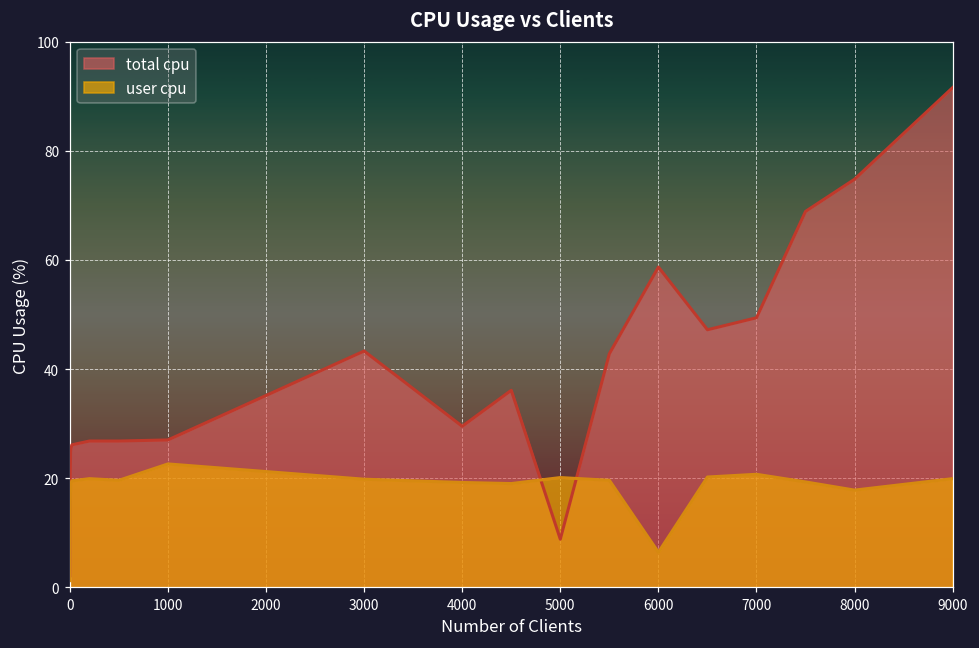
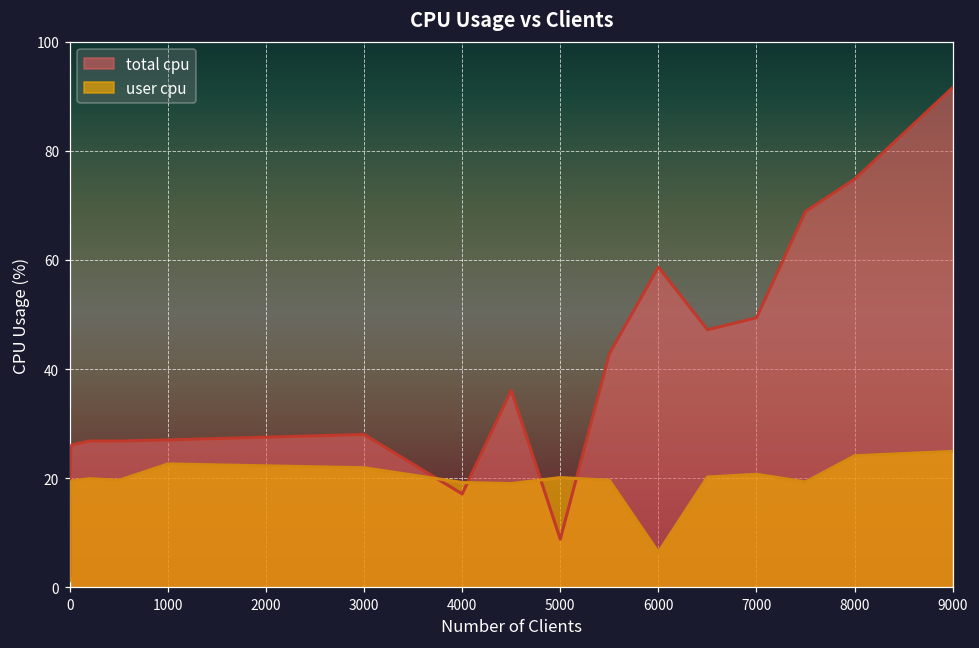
total cpu, 3000: 43 -> 28
user cpu, 3000: 20 -> 22
total cpu, 4000: 30 -> 17
user cpu, 8000: 18 -> 24
user cpu, 9000: 20 -> 25
